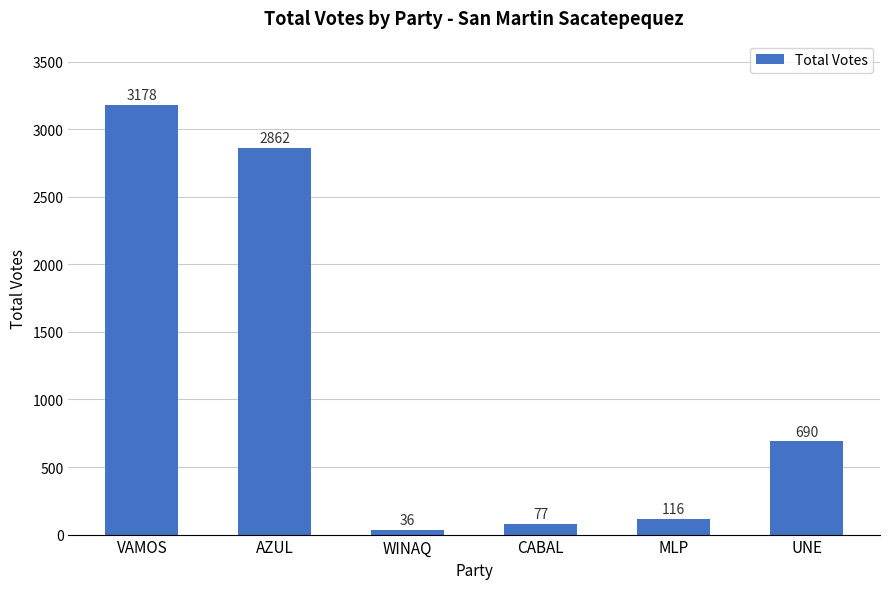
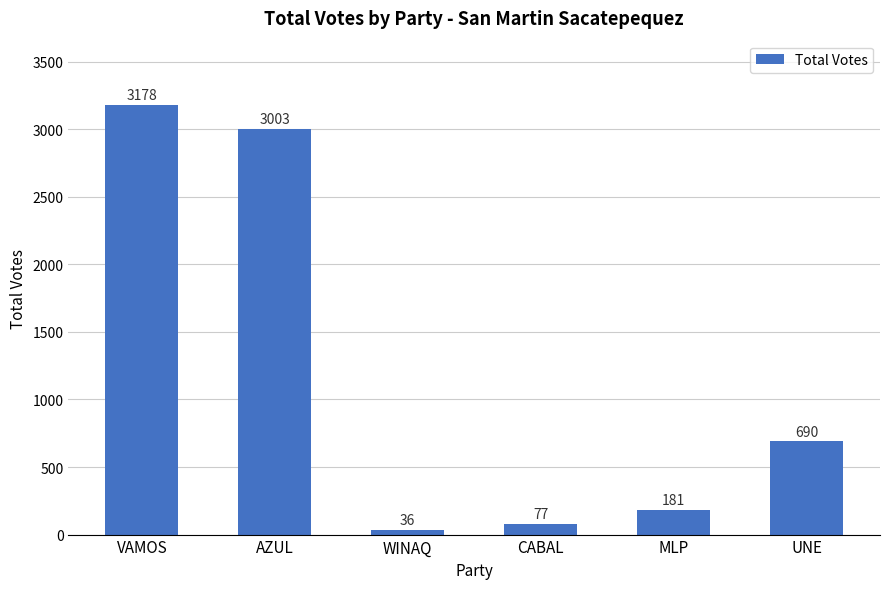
AZUL: 2862 -> 3003
MLP: 116 -> 181
